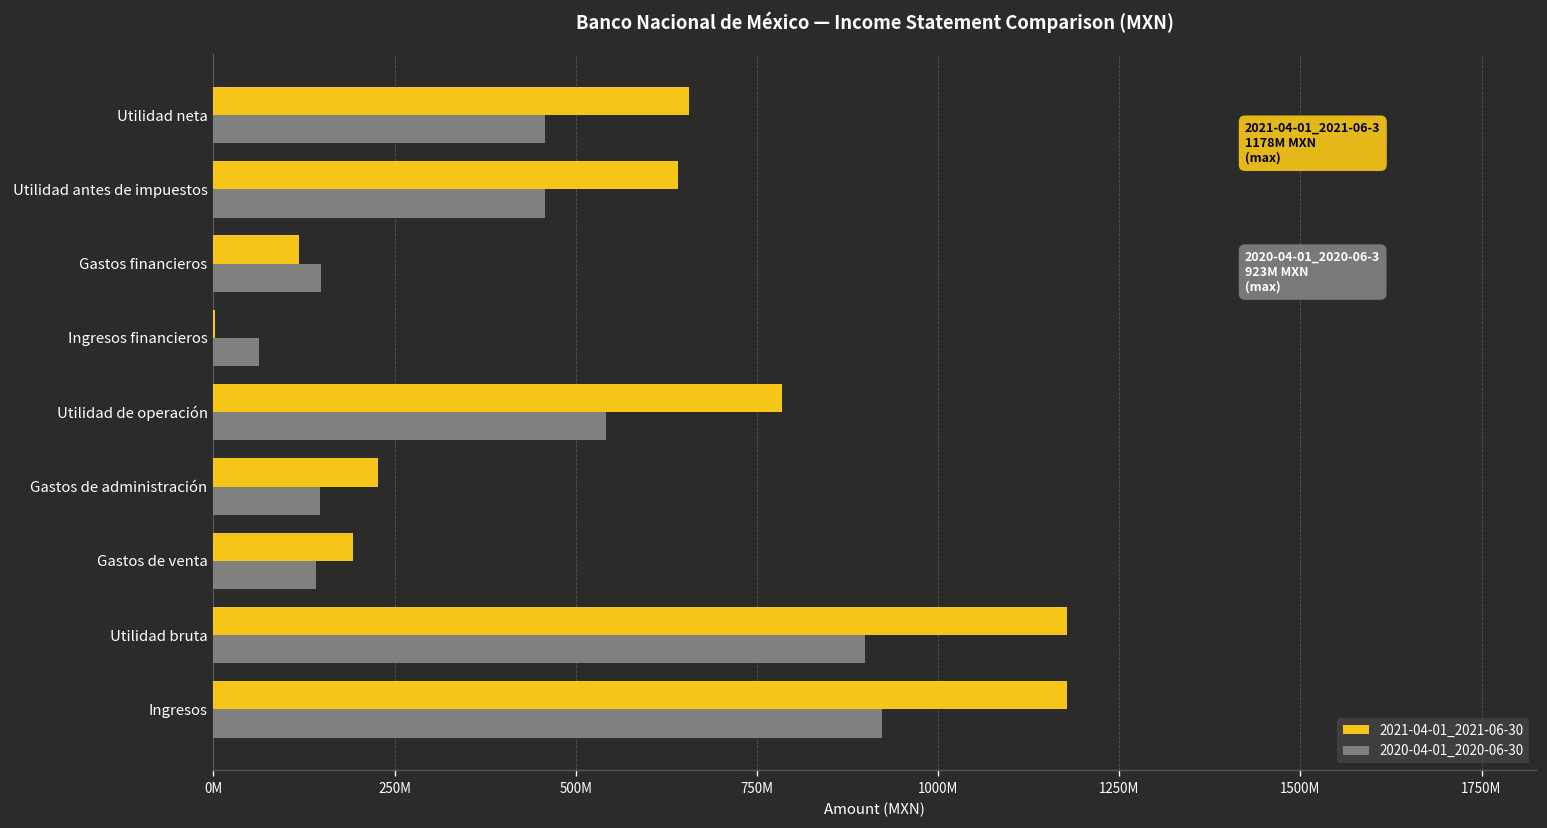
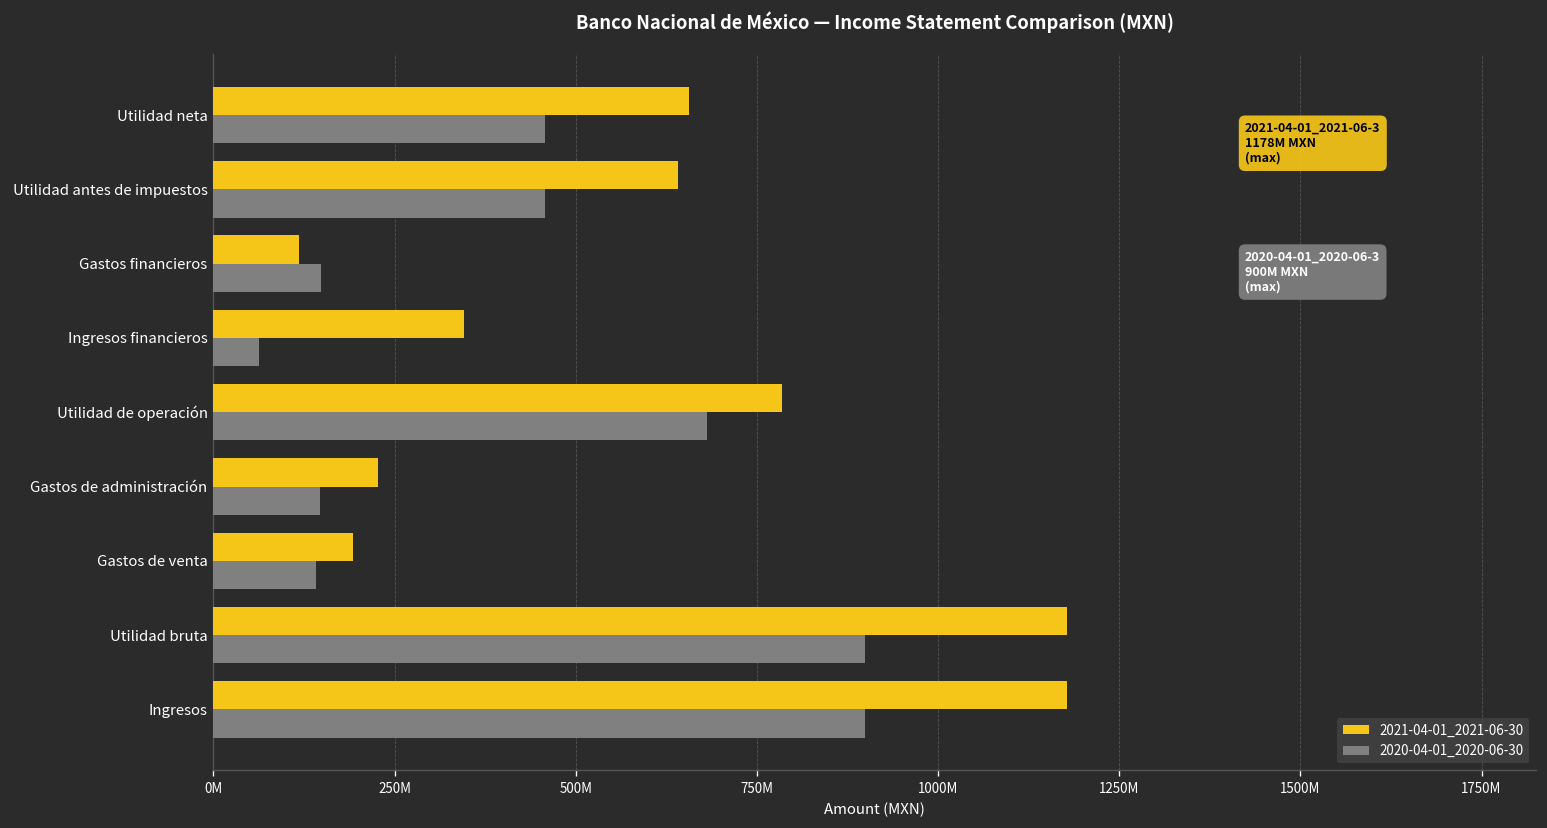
2021-04-01_2021-06-30, Ingresos financieros: 0 -> 350000000
2020-04-01_2020-06-30, Utilidad de operación: 540000000 -> 680000000
2020-04-01_2020-06-30, Ingresos: 923M -> 900M
